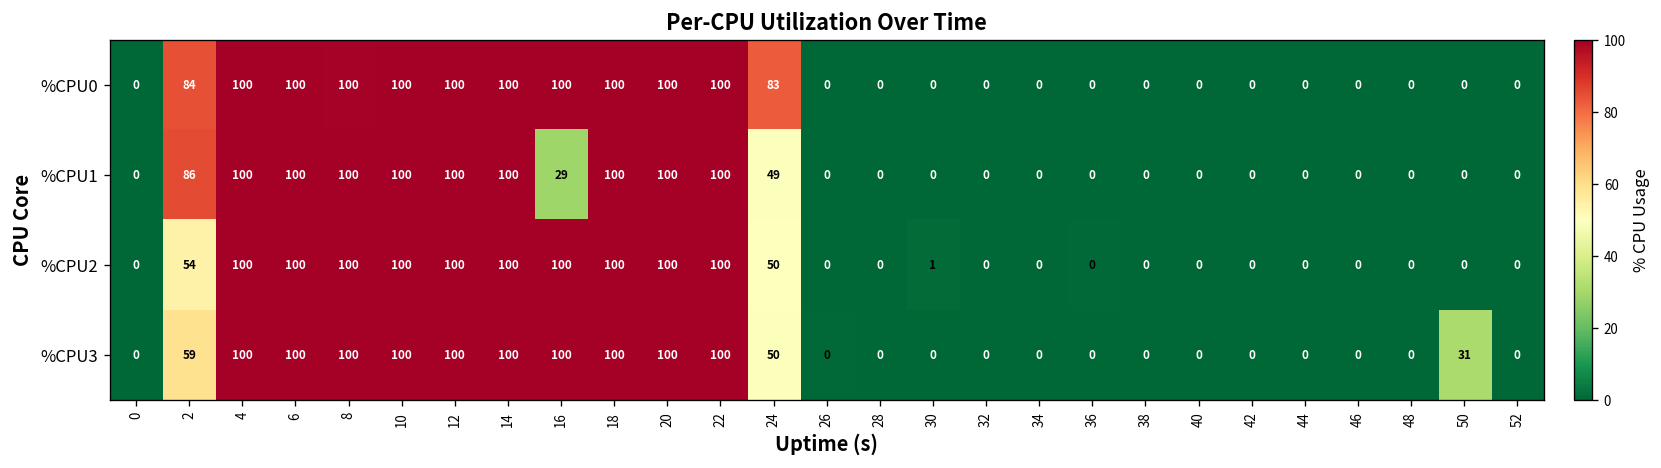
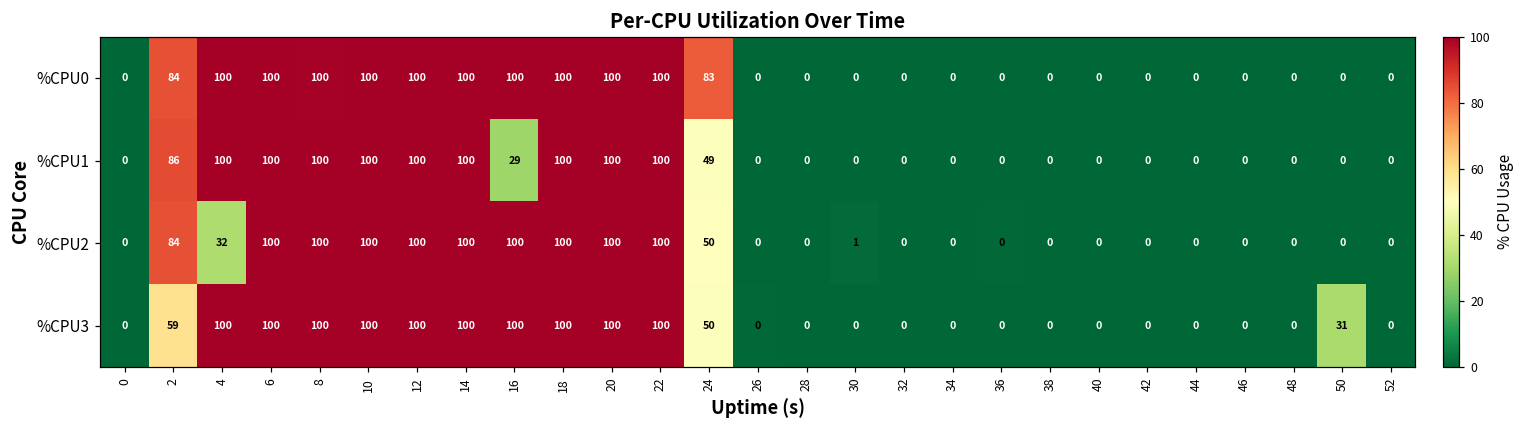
%CPU2, 2: 54 -> 84
%CPU2, 4: 100 -> 32
